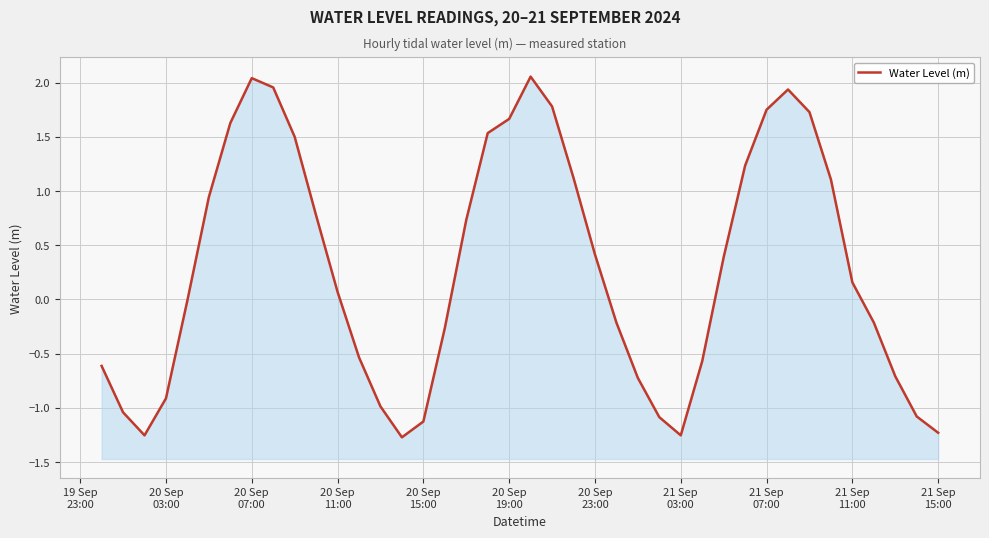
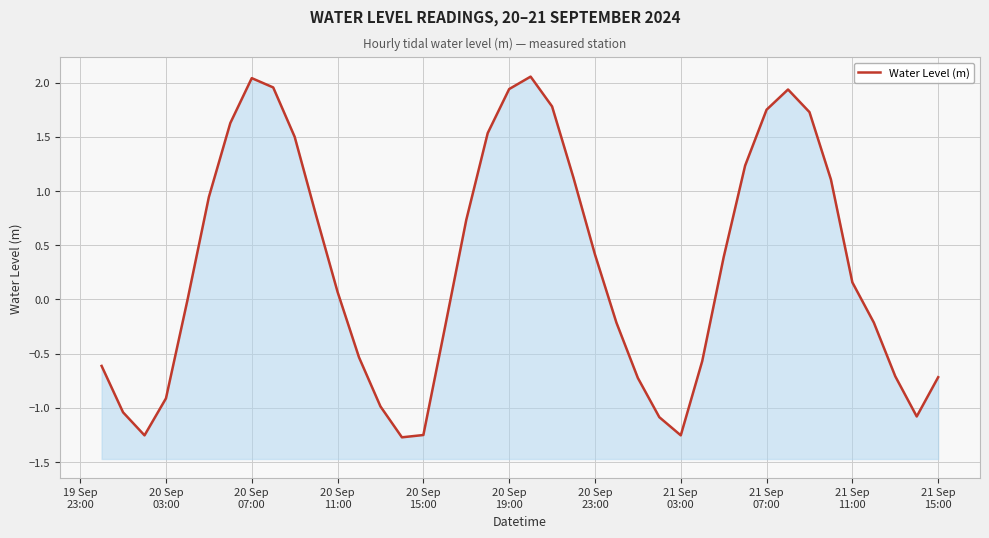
20 Sep 15:00: -1.13 -> -1.25
20 Sep 19:00: 1.67 -> 1.94
21 Sep 15:00: -1.23 -> -0.72
